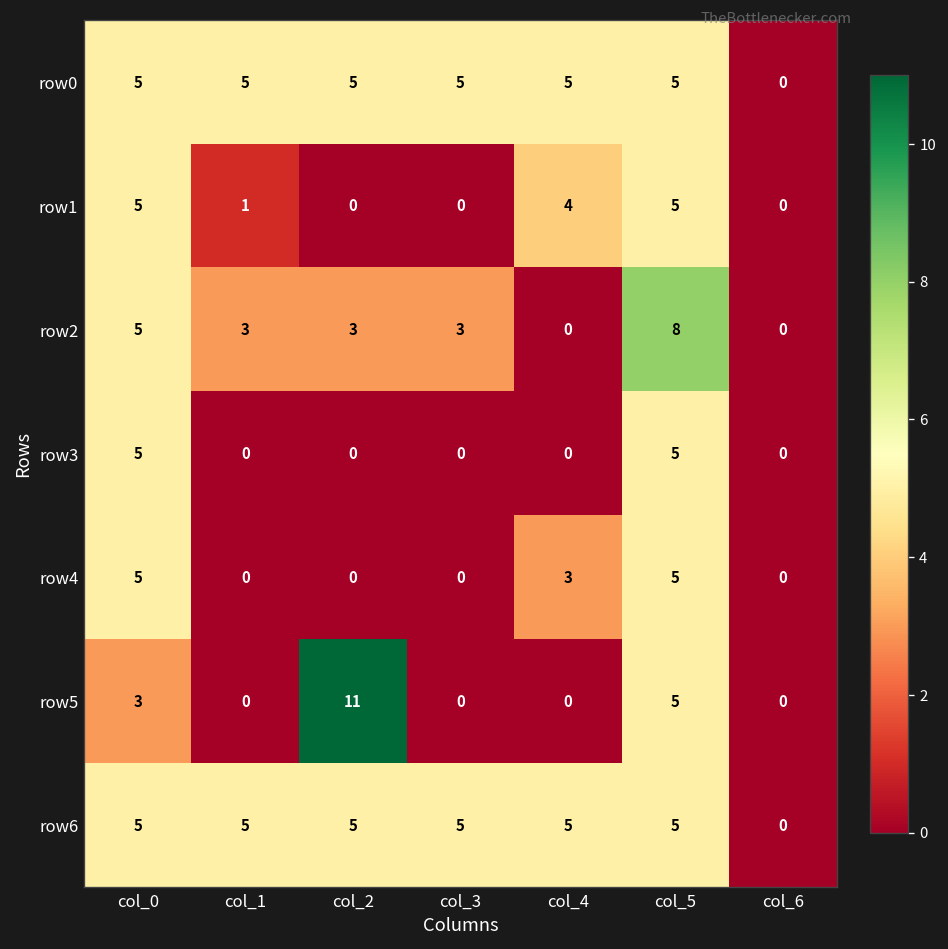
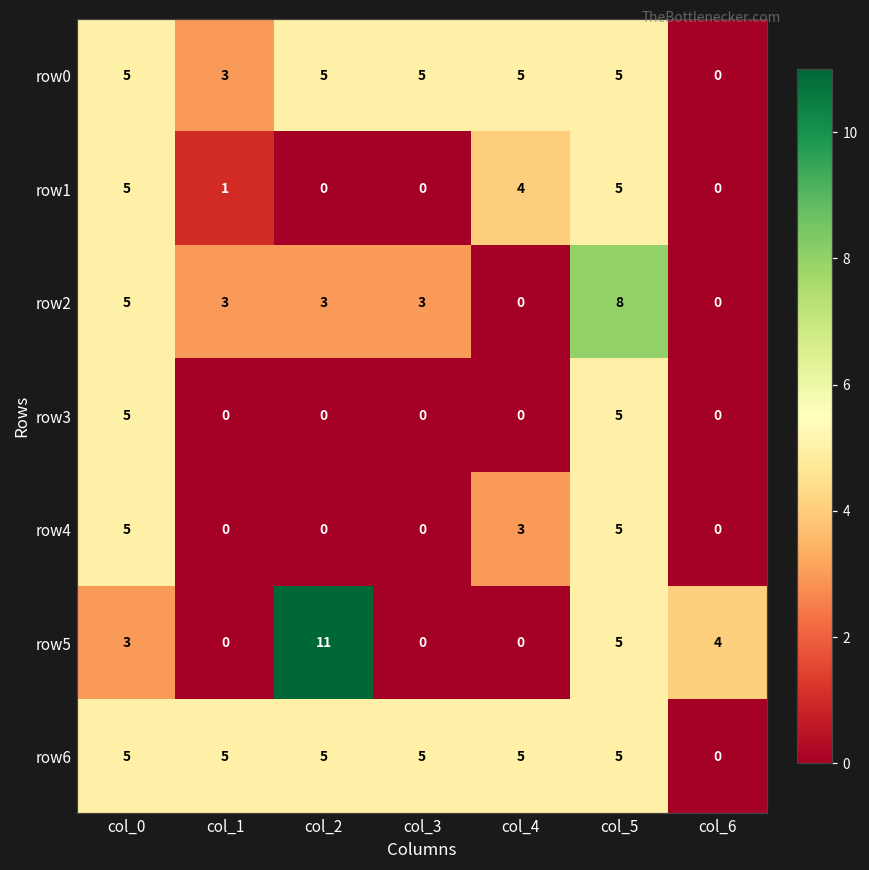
row0, col_1: 5 -> 3
row5, col_6: 0 -> 4
